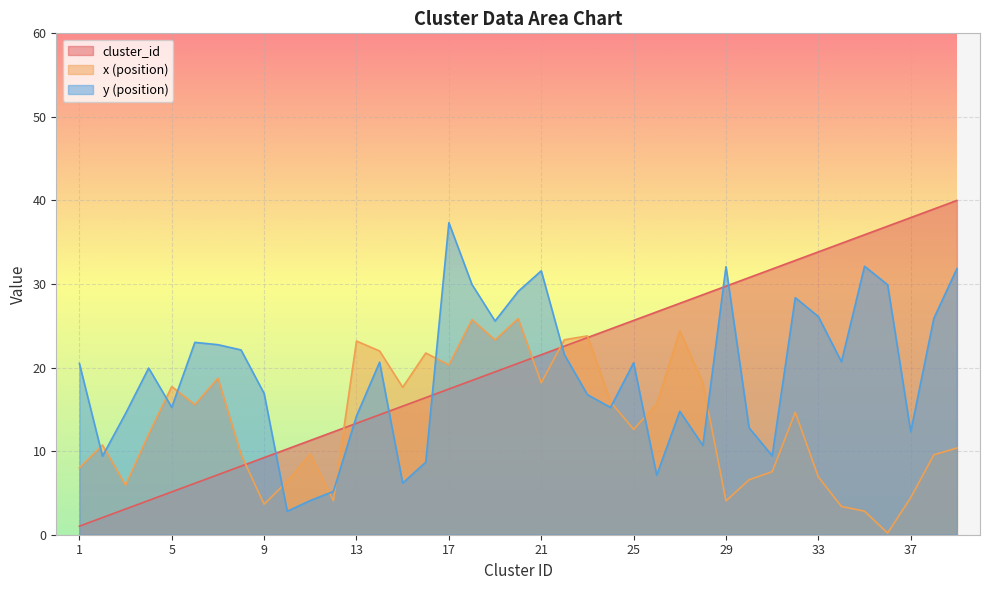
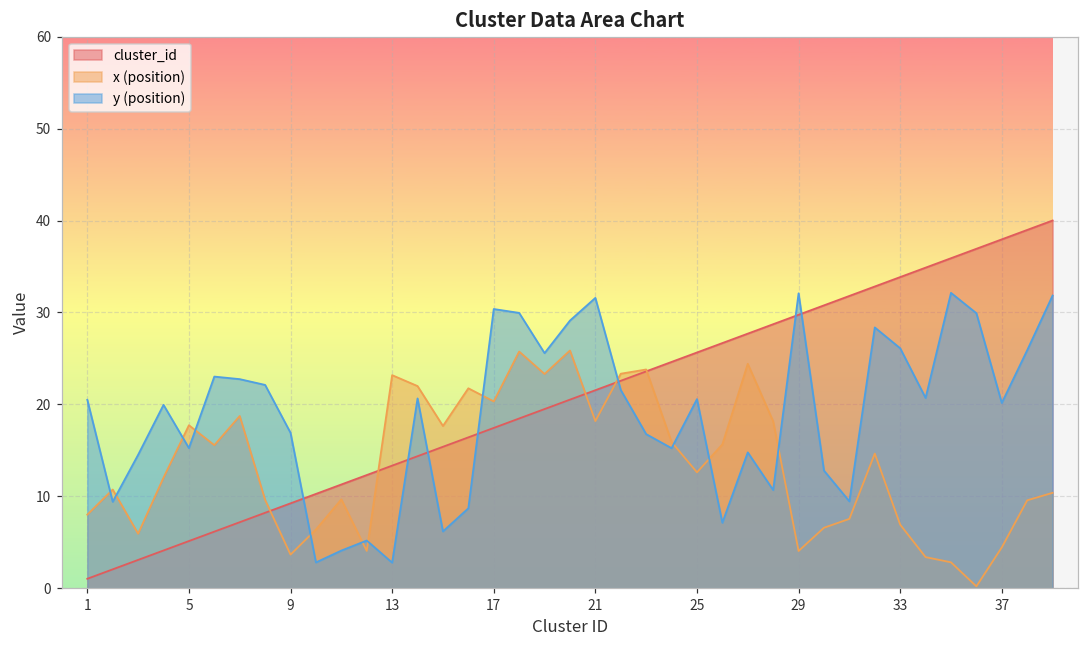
y (position), 13: 14 -> 3
y (position), 17: 37 -> 30
y (position), 37: 12 -> 20
